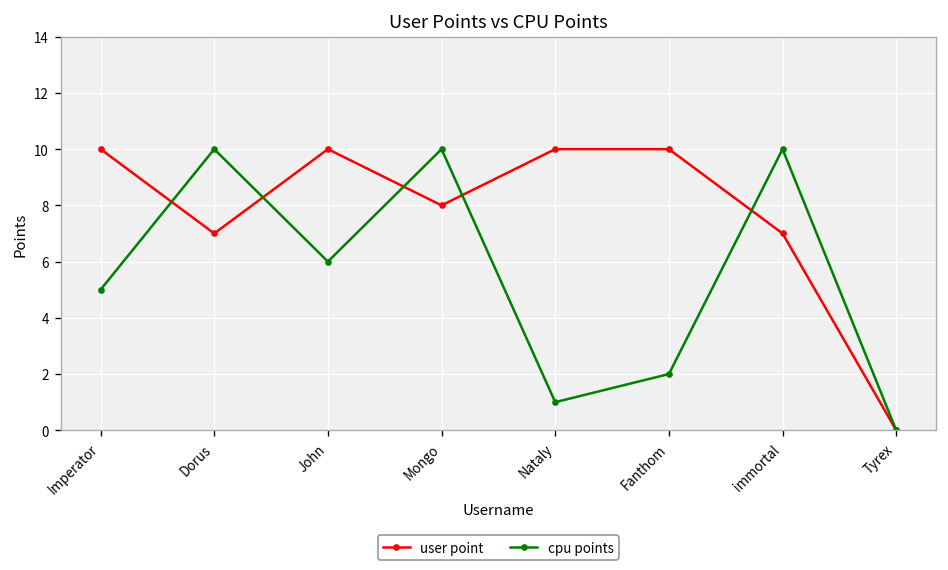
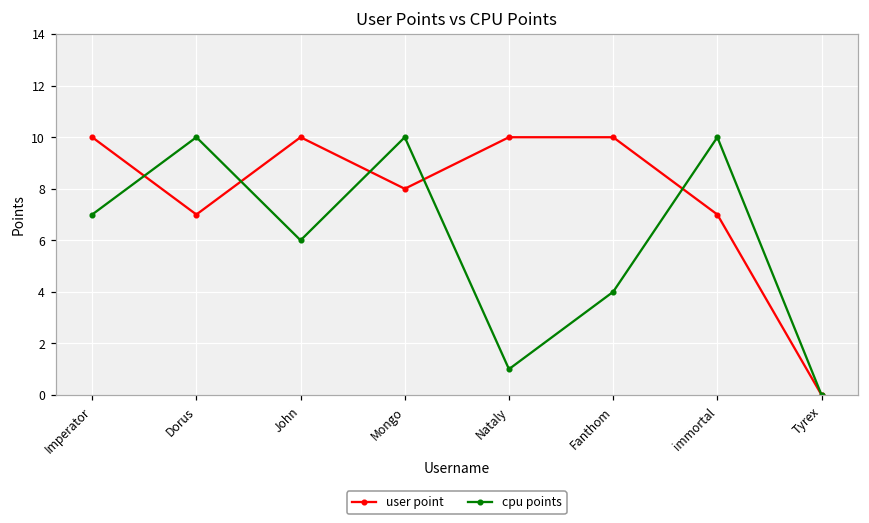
cpu points, Imperator: 5 -> 7
cpu points, Fanthom: 2 -> 4
